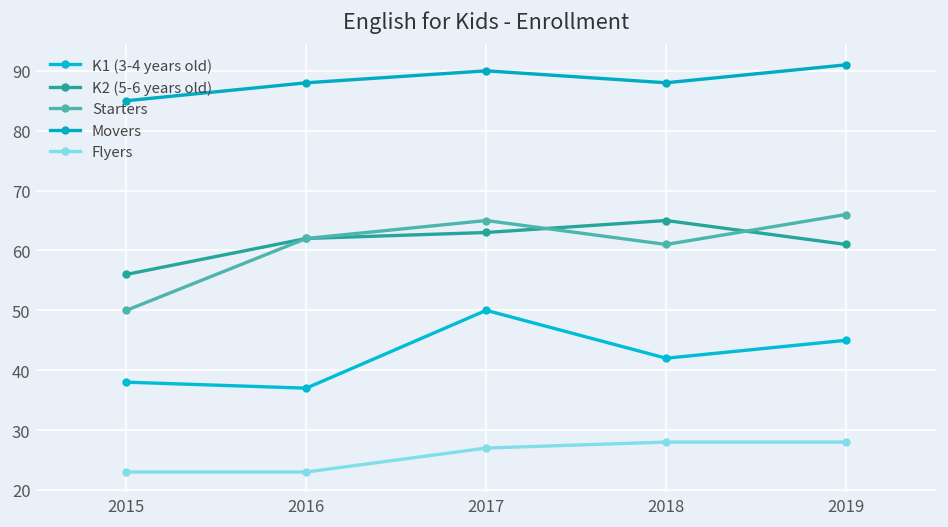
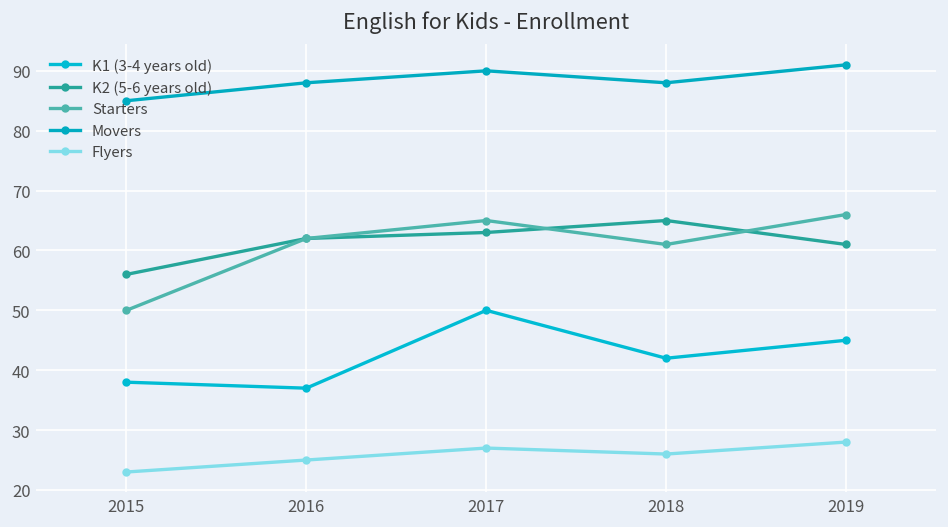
Flyers, 2016: 23 -> 25
Flyers, 2018: 28 -> 26
